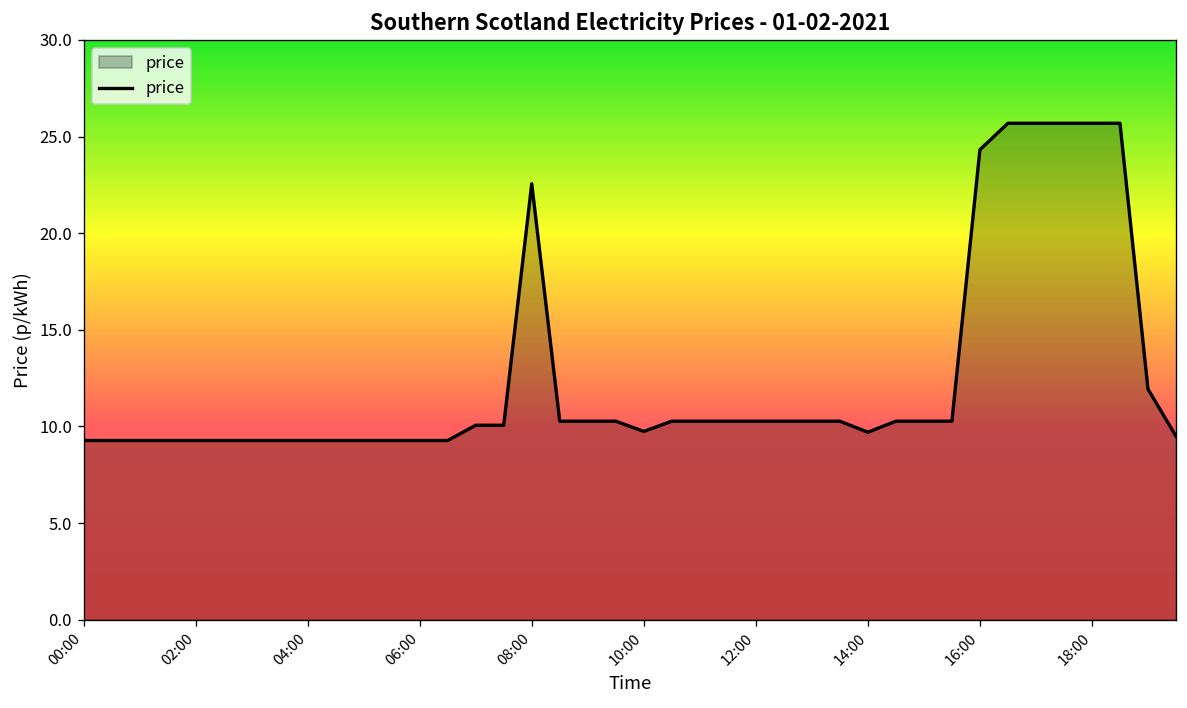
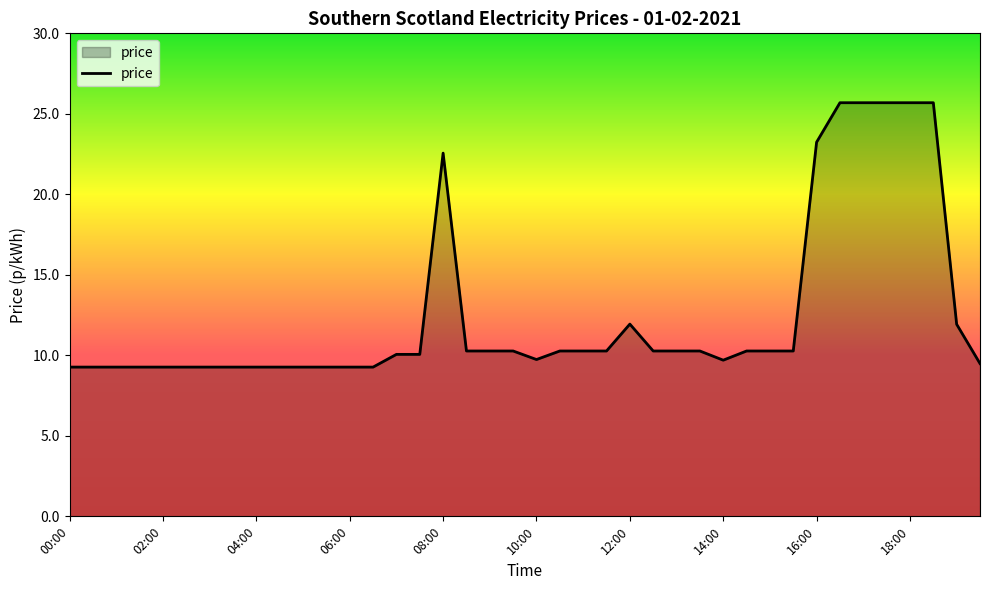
12:00: 10.3 -> 11.9
16:00: 24.3 -> 23.2
